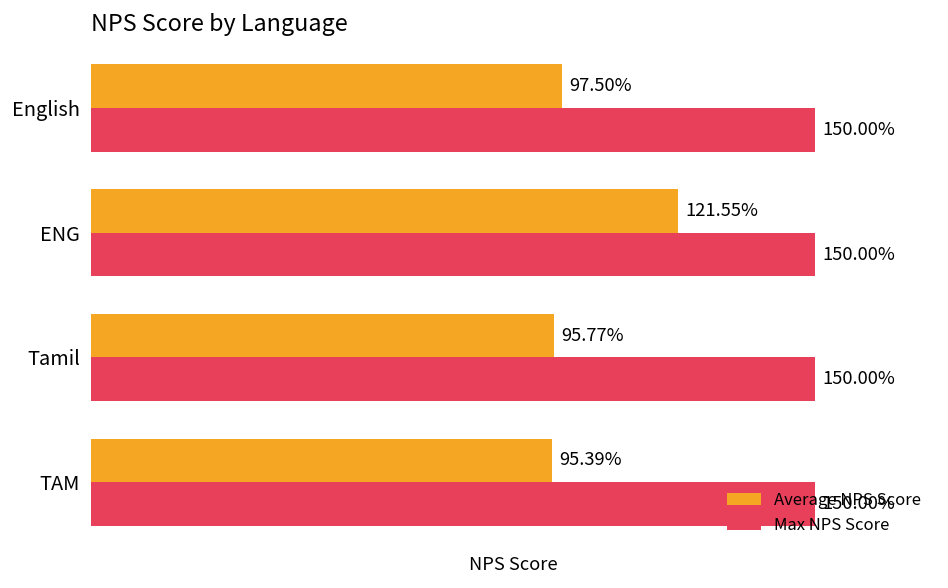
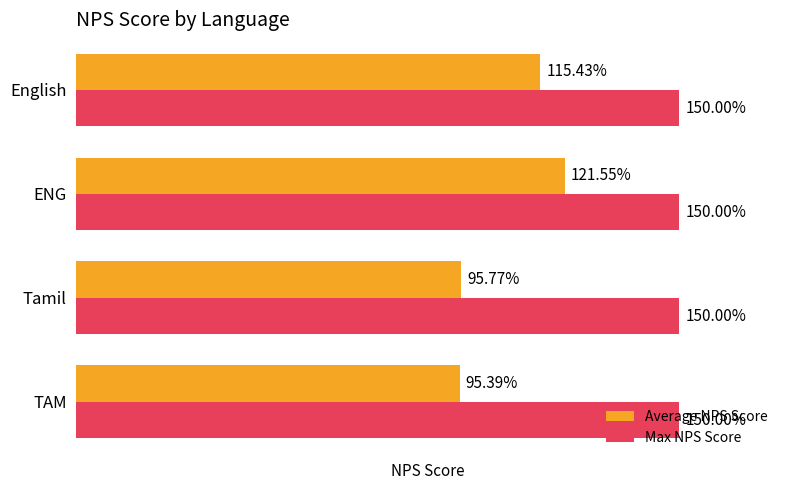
Average NPS Score, English: 97.50% -> 115.43%
